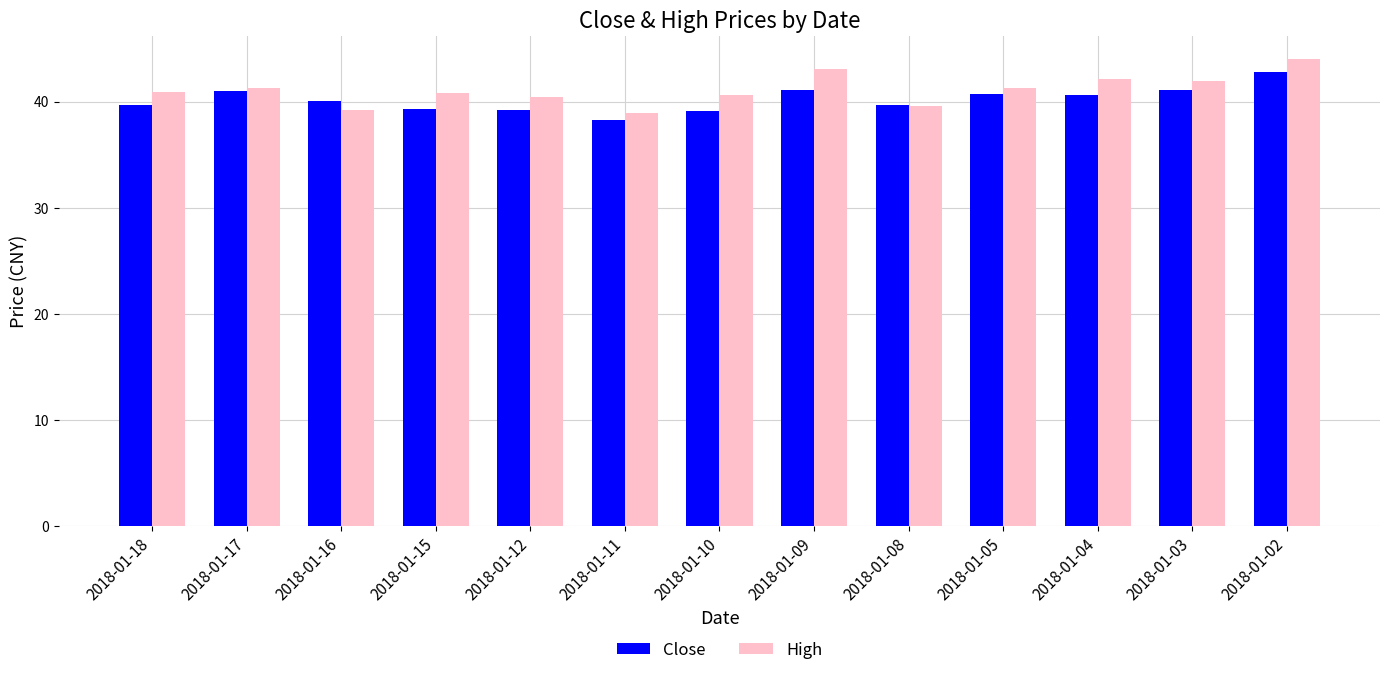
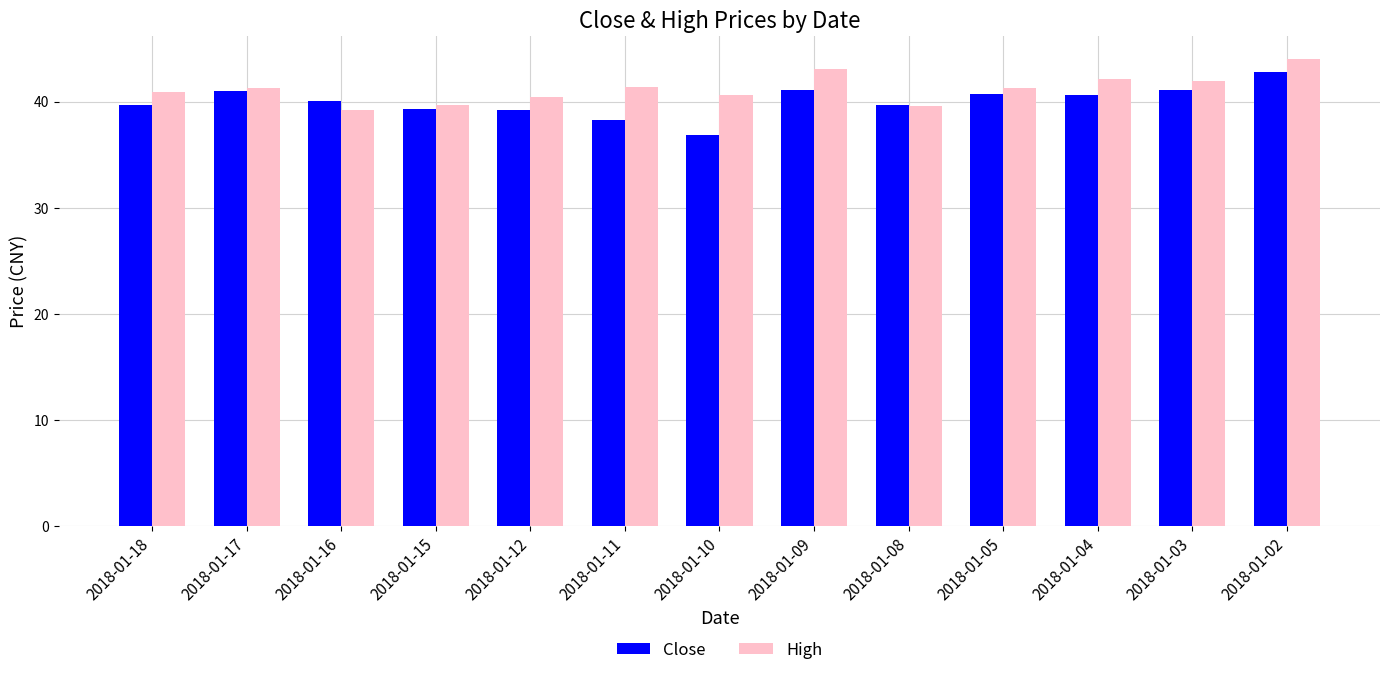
High, 2018-01-15: 40.8 -> 39.7
High, 2018-01-11: 39.0 -> 41.3
Close, 2018-01-10: 39.1 -> 36.9
